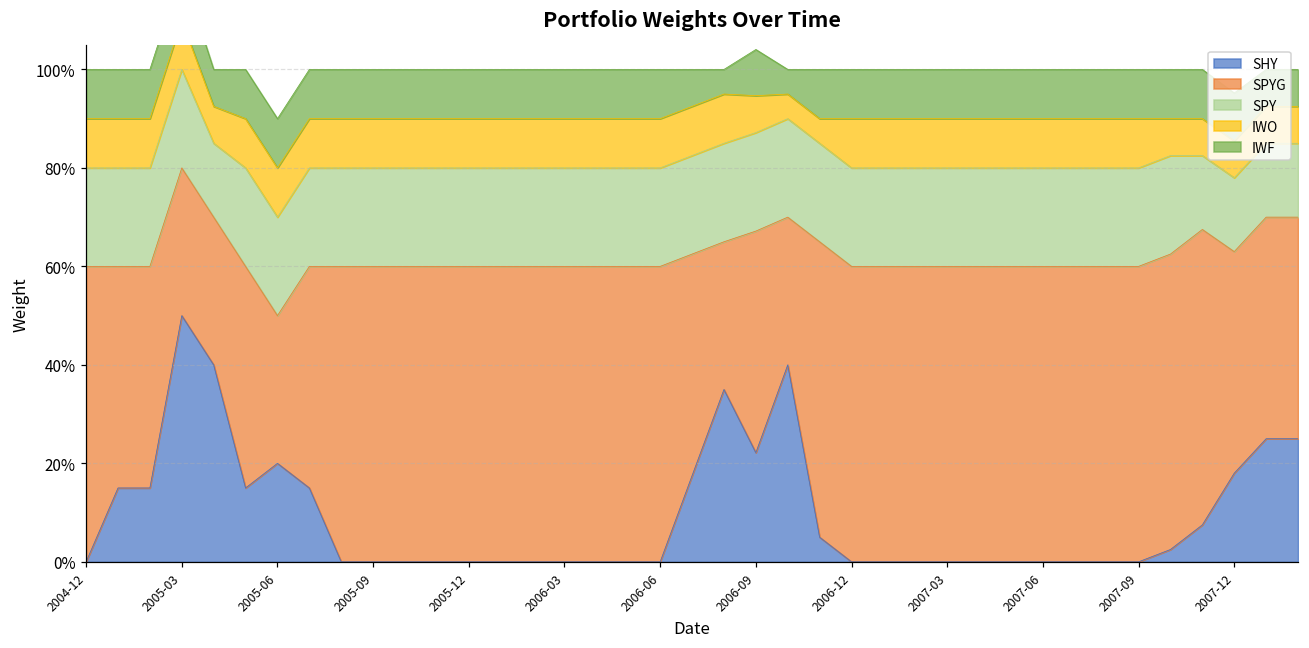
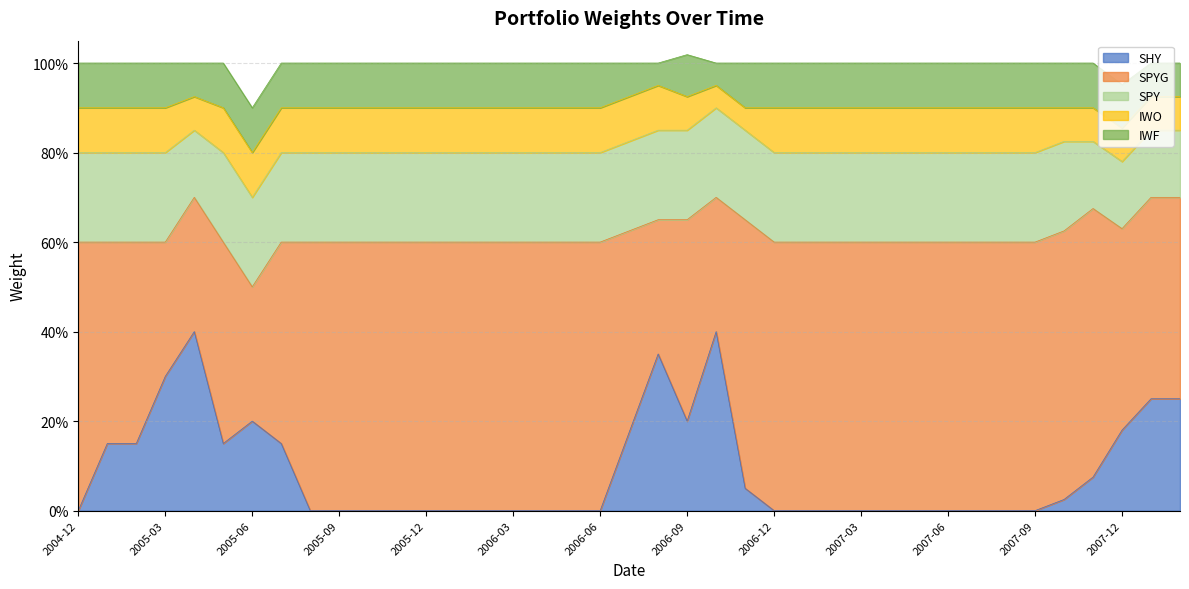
SHY, 2005-03: 50% -> 30%
SHY, 2006-09: 22% -> 20%
